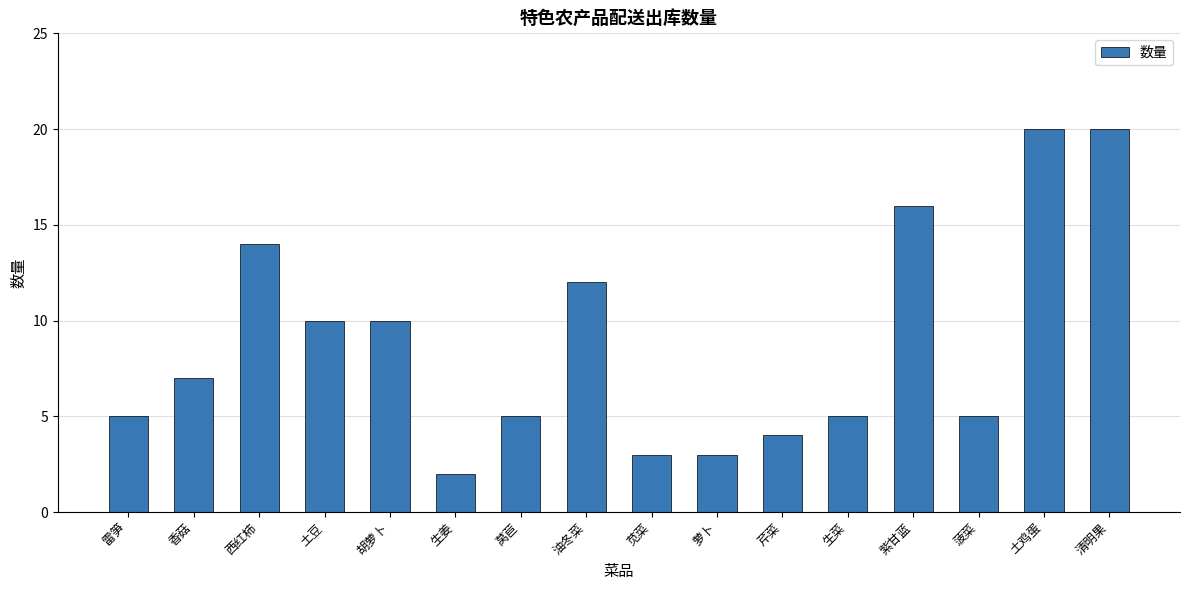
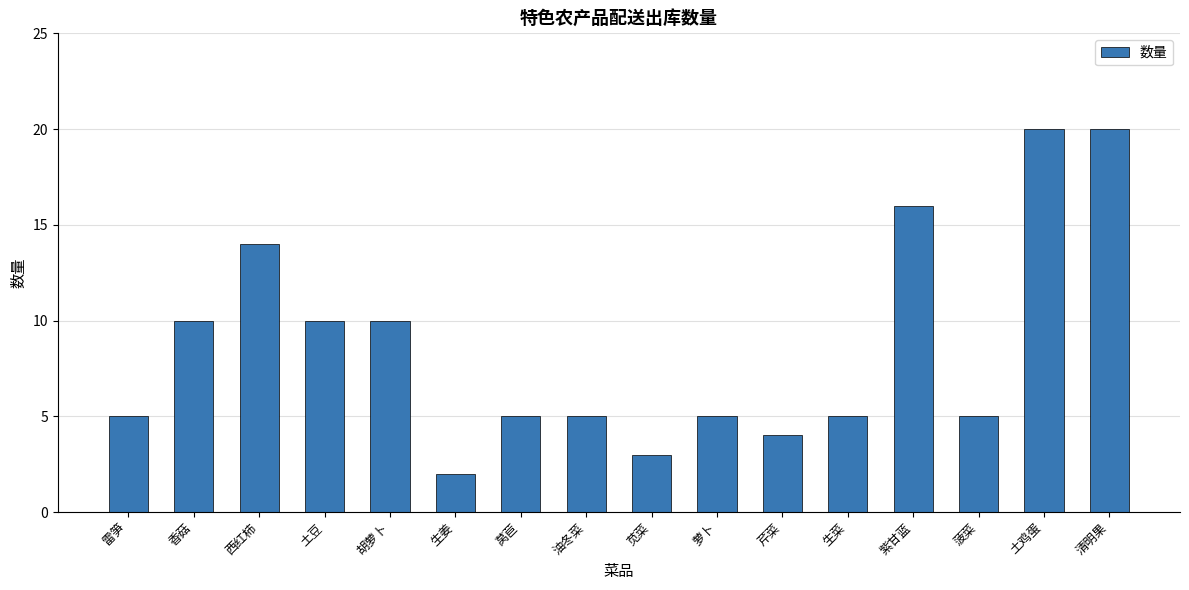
香菇: 7 -> 10
油冬菜: 12 -> 5
萝卜: 3 -> 5
